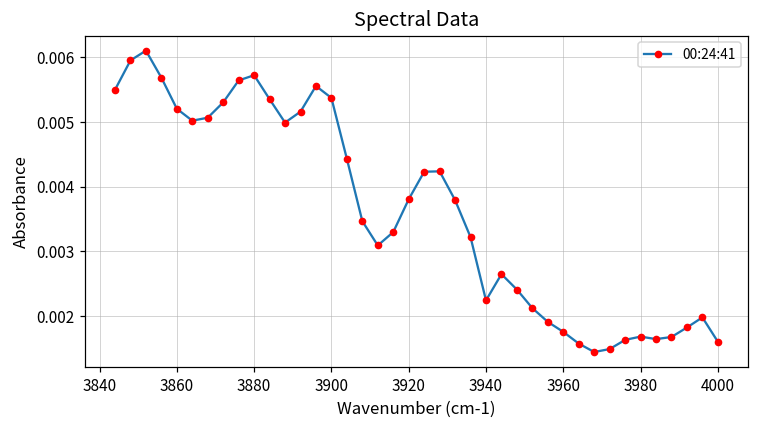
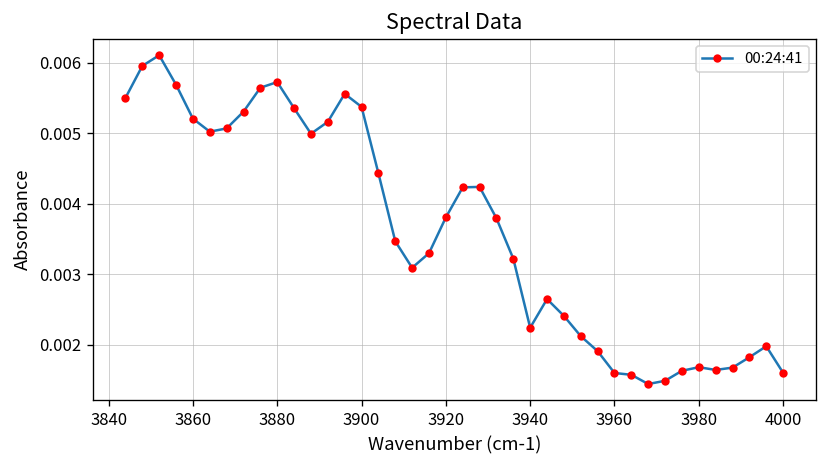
3960: 0.0018 -> 0.0016
